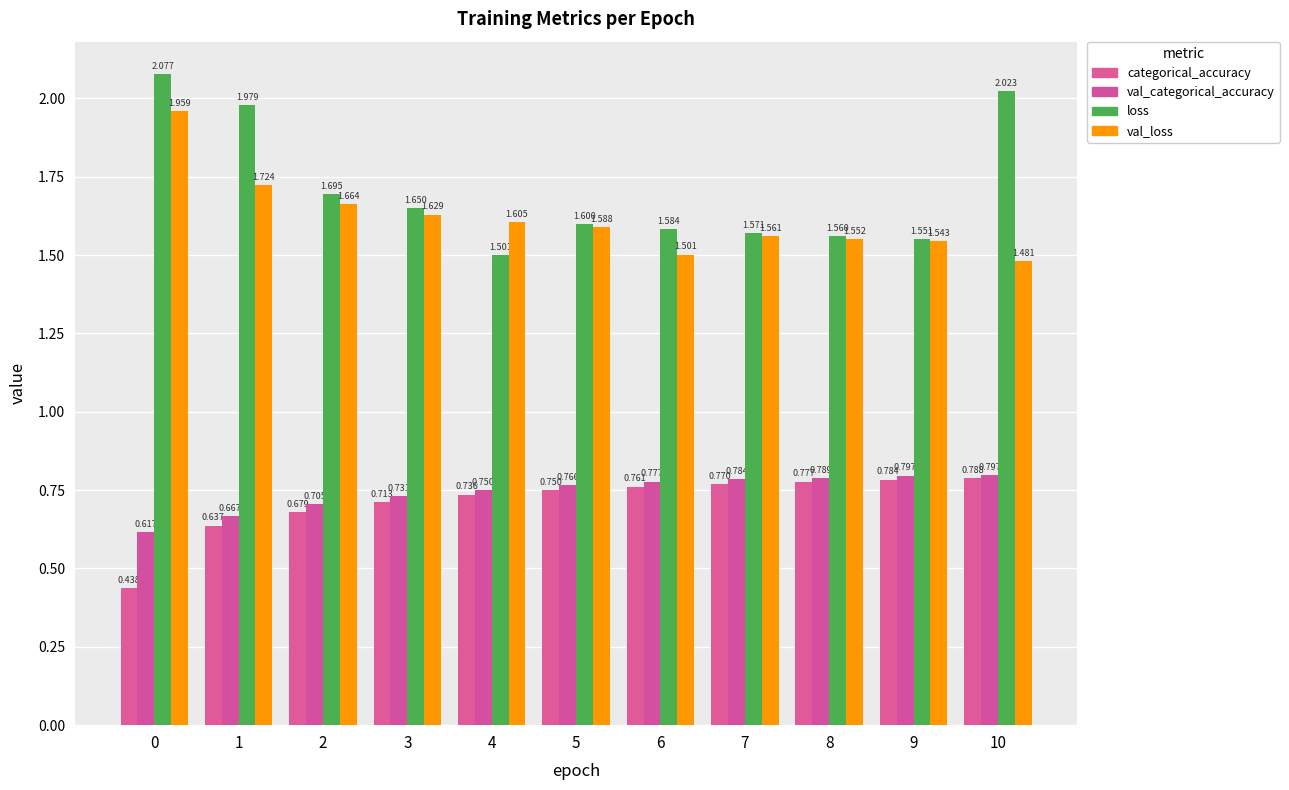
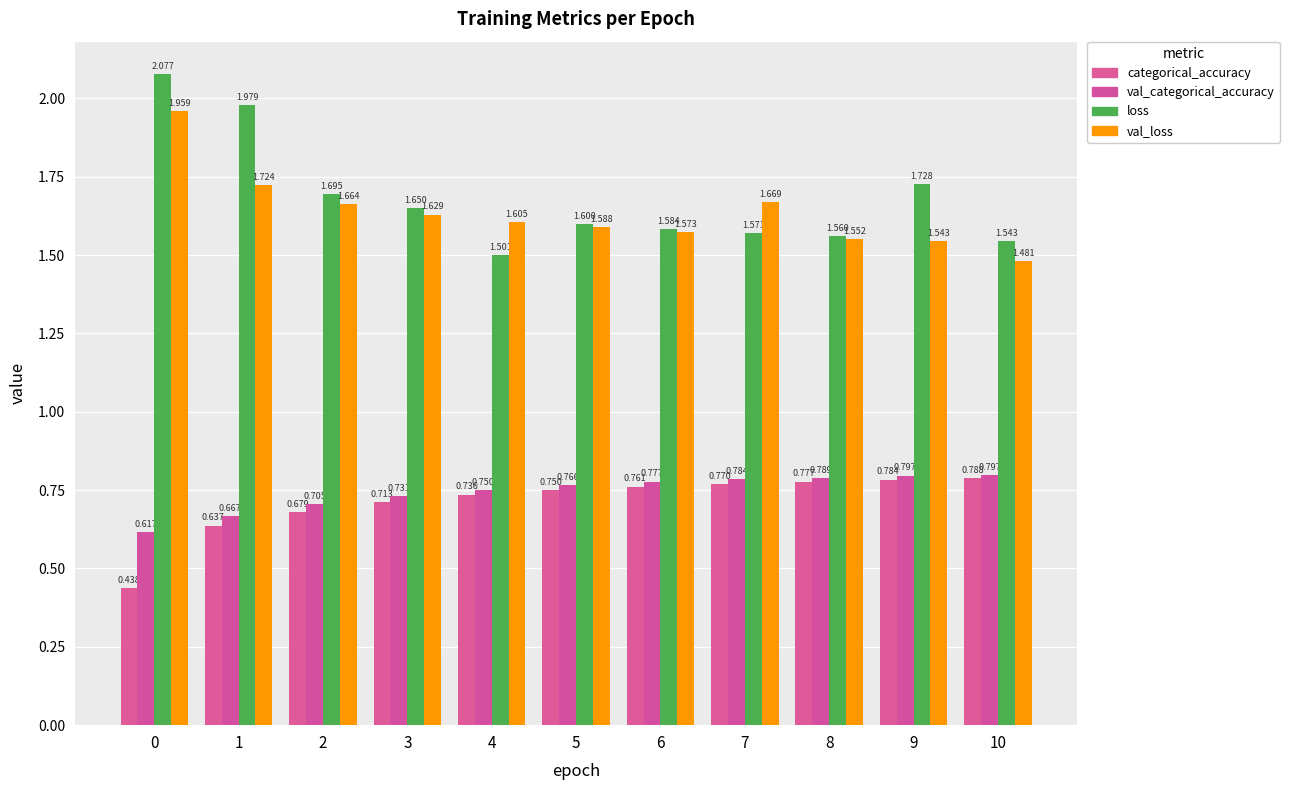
val_loss, 6: 1.501 -> 1.573
val_loss, 7: 1.561 -> 1.669
loss, 9: 1.551 -> 1.728
loss, 10: 2.023 -> 1.543
